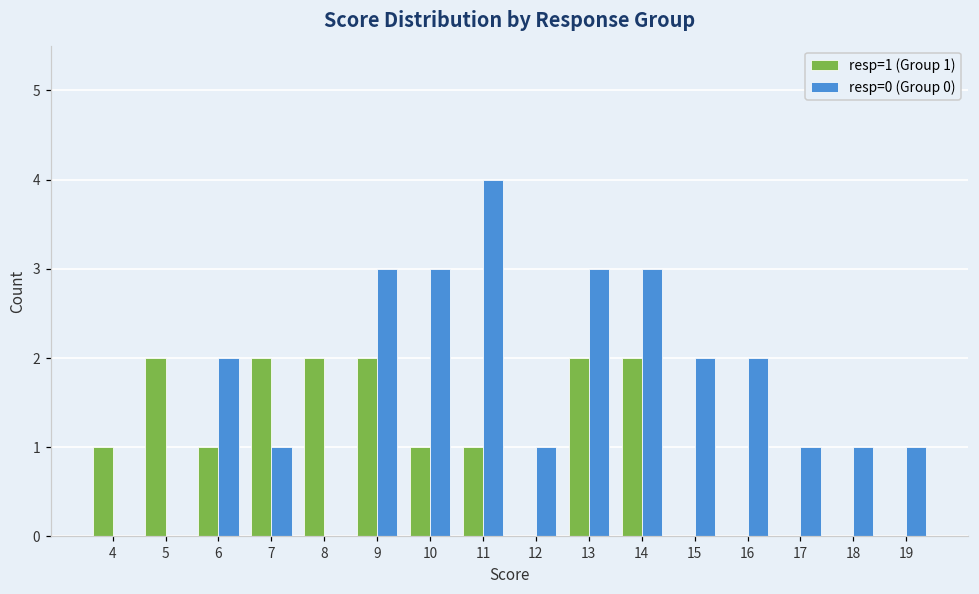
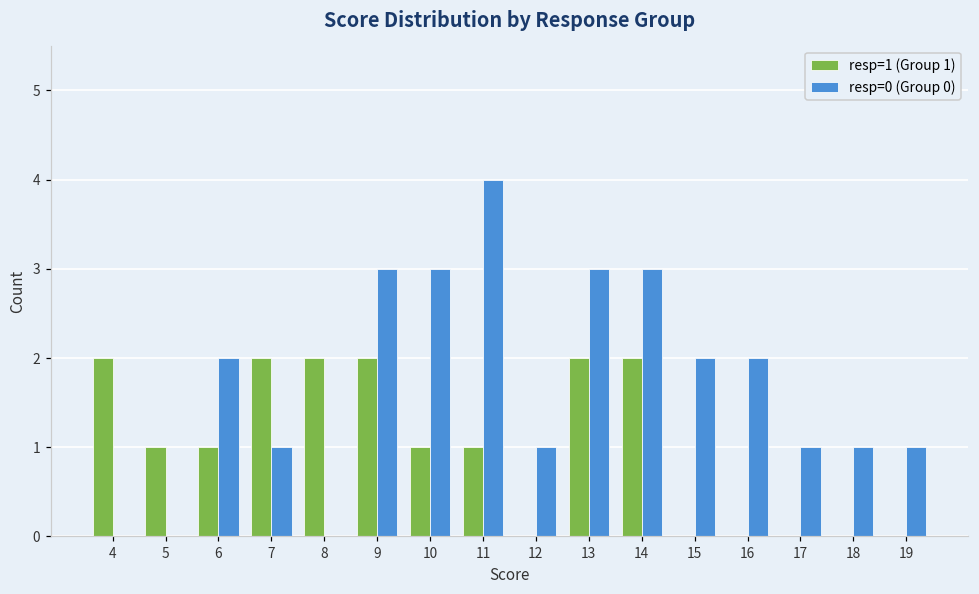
resp=1 (Group 1), 4: 1 -> 2
resp=1 (Group 1), 5: 2 -> 1
